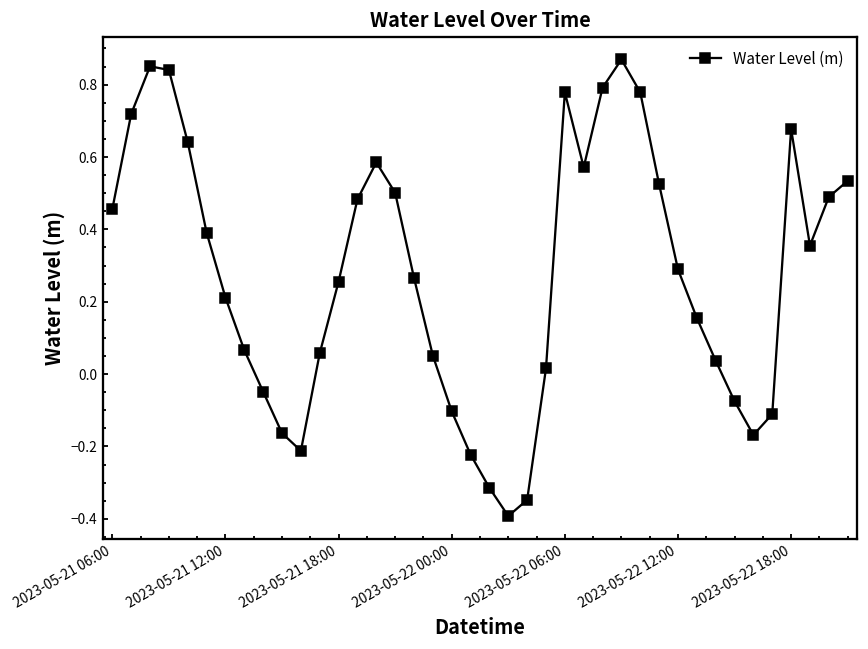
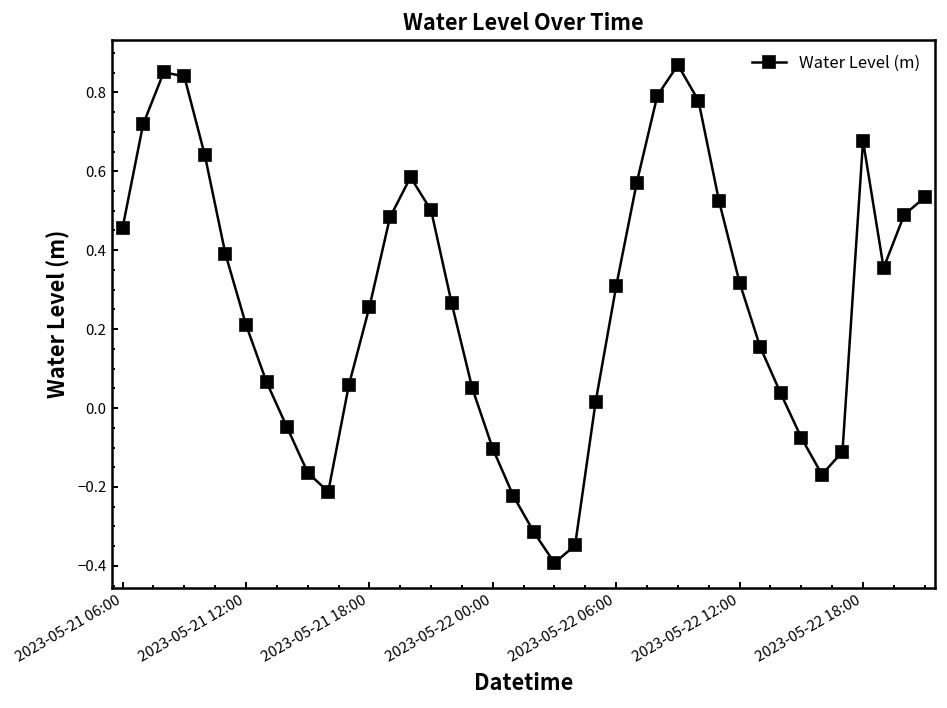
2023-05-22 06:00: 0.78 -> 0.31
2023-05-22 12:00: 0.29 -> 0.32
